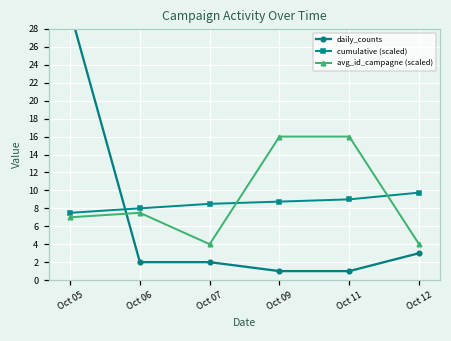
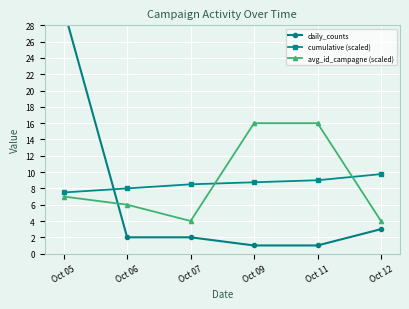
avg_id_campagne (scaled), Oct 06: 8 -> 6
